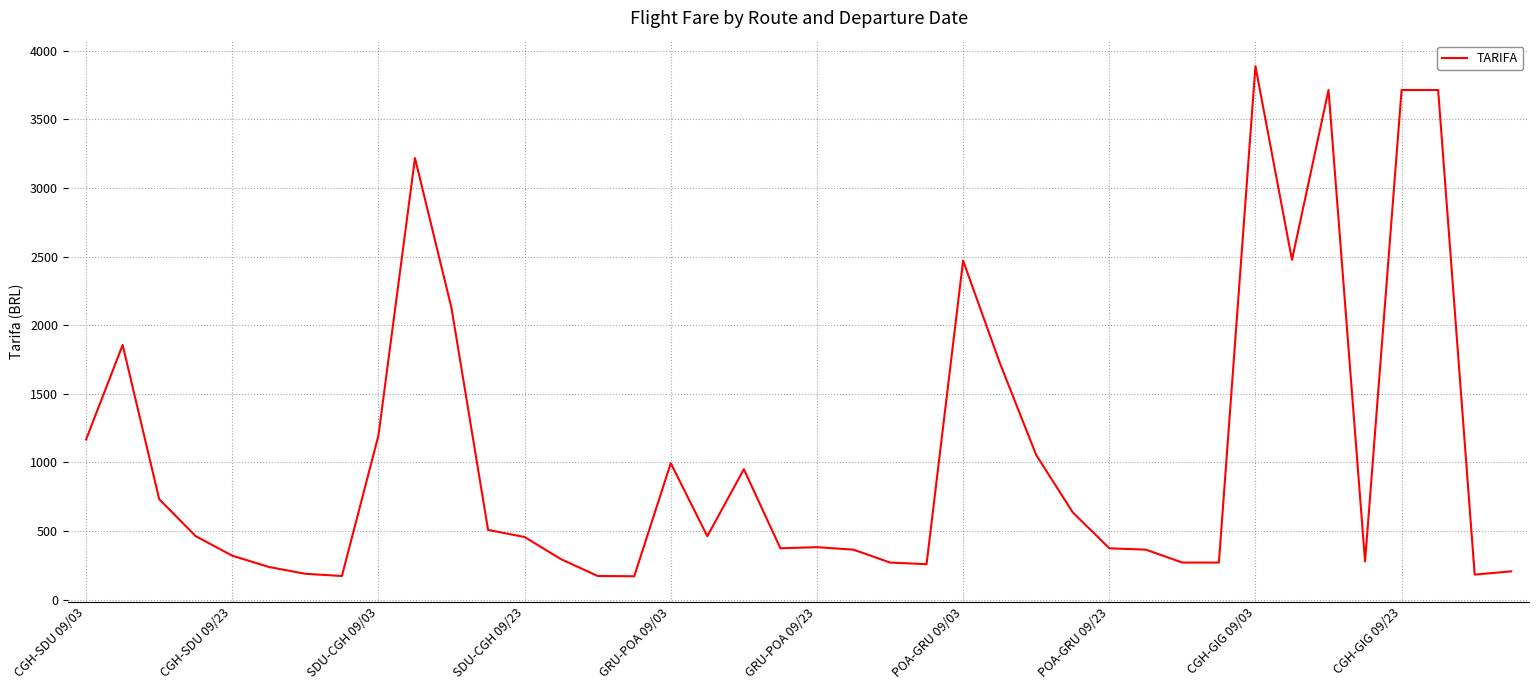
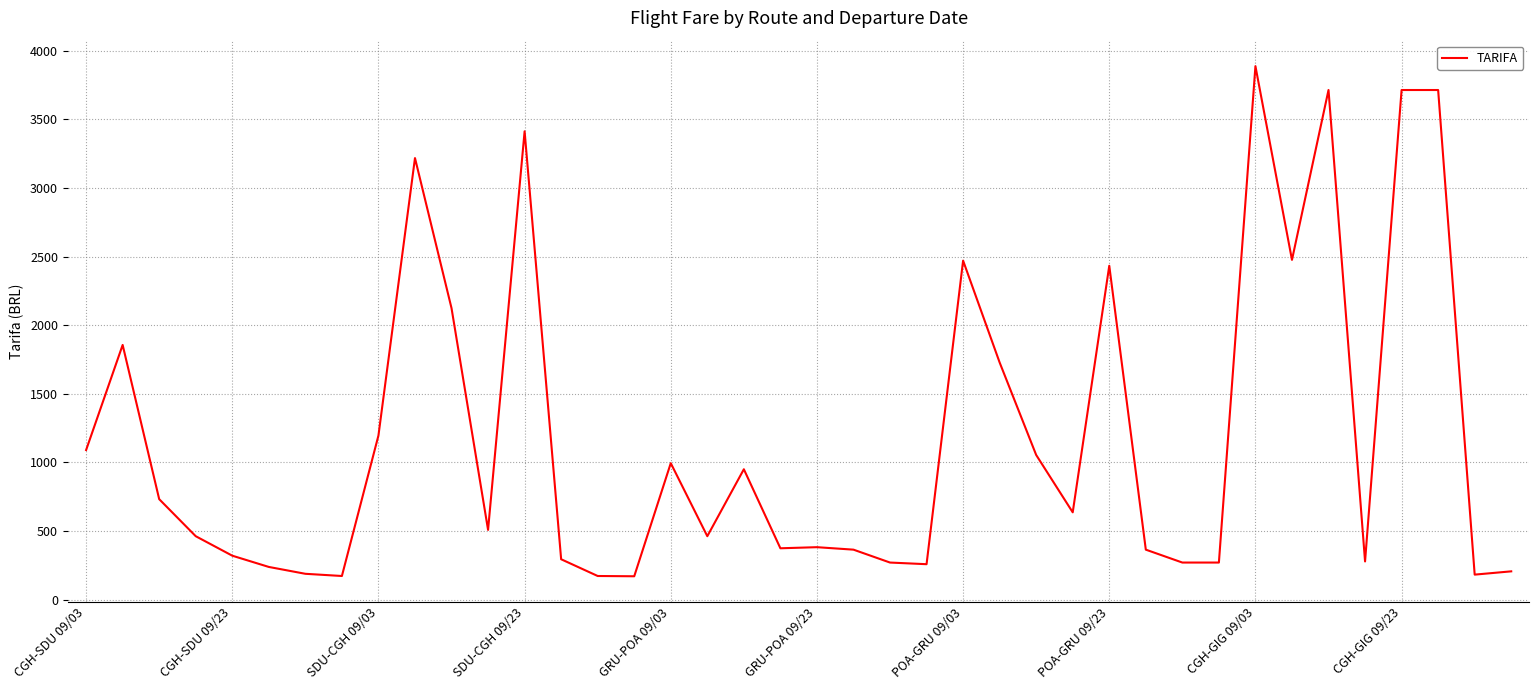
CGH-SDU 09/03: 1170 -> 1090
SDU-CGH 09/23: 460 -> 3410
POA-GRU 09/23: 370 -> 2430
